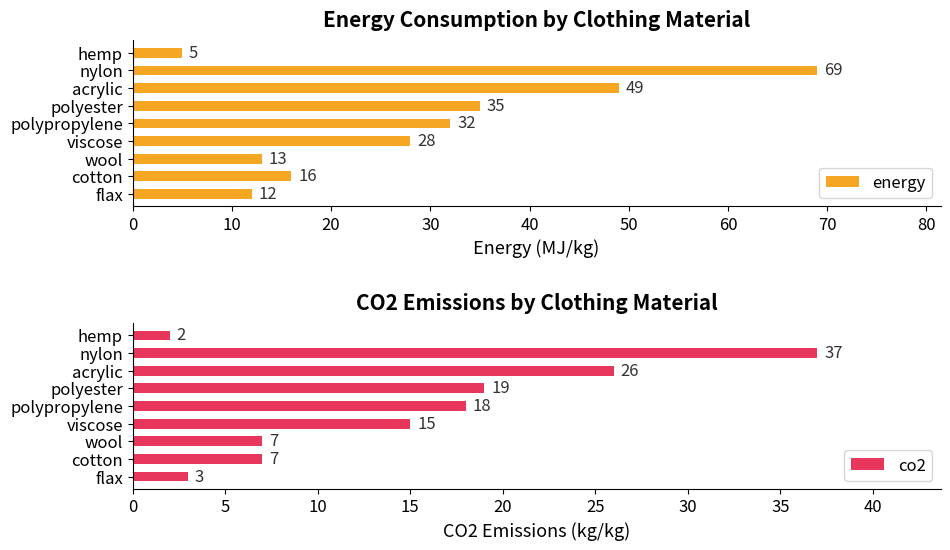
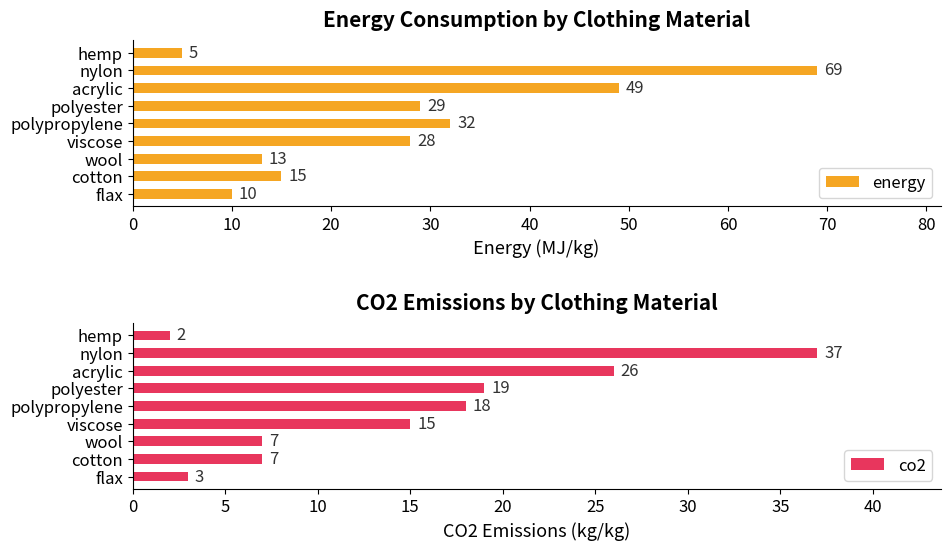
Energy Consumption by Clothing Material, polyester: 35 -> 29
Energy Consumption by Clothing Material, cotton: 16 -> 15
Energy Consumption by Clothing Material, flax: 12 -> 10
